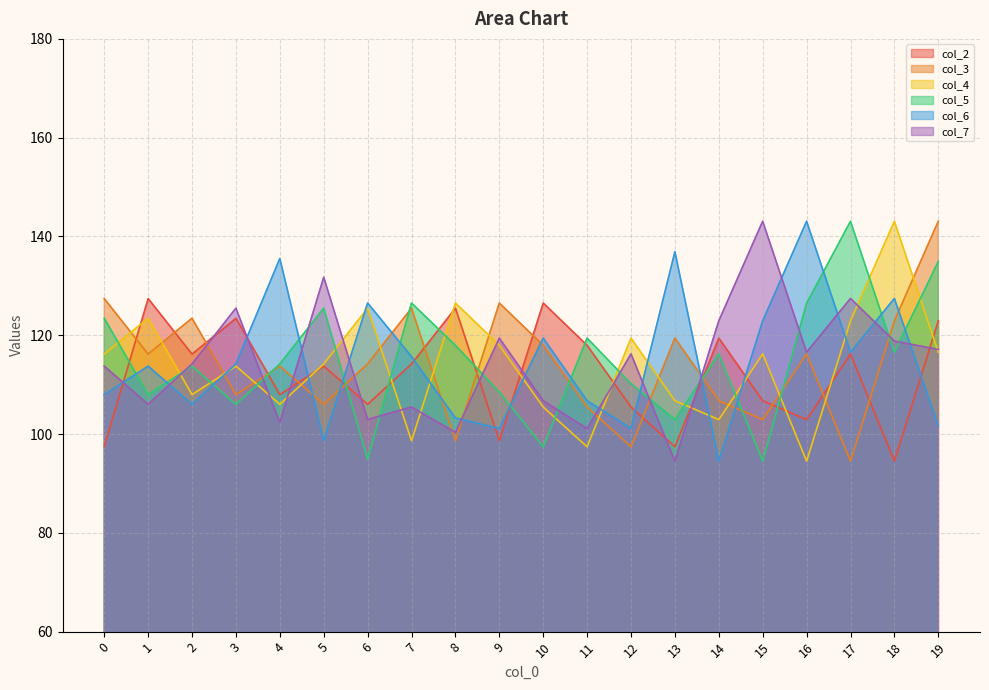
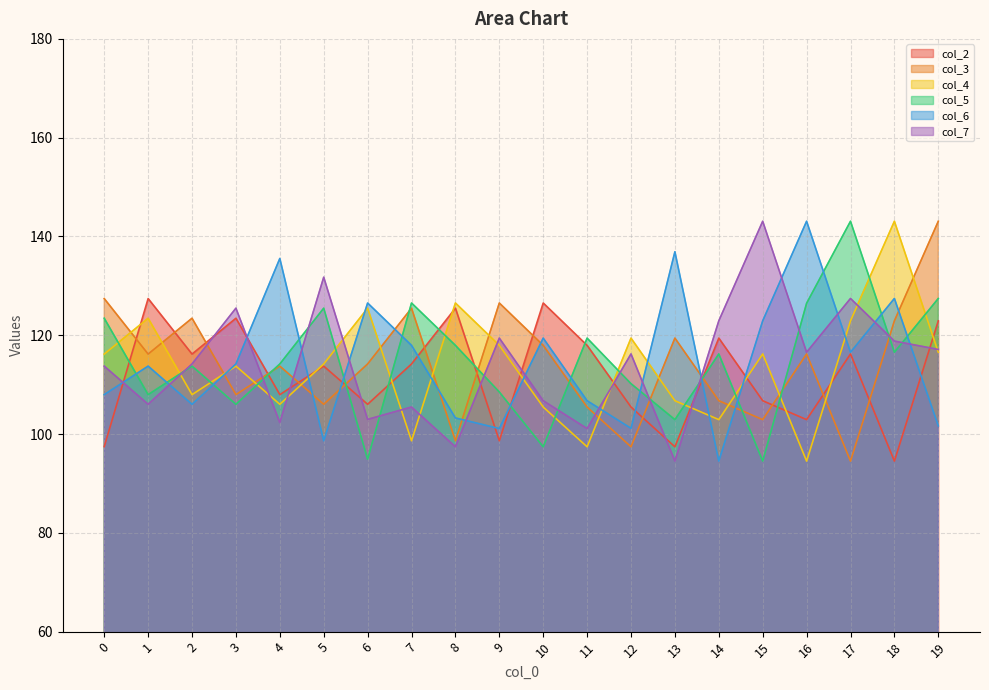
col_6, 7: 116 -> 118
col_7, 8: 100 -> 97
col_5, 19: 135 -> 127
